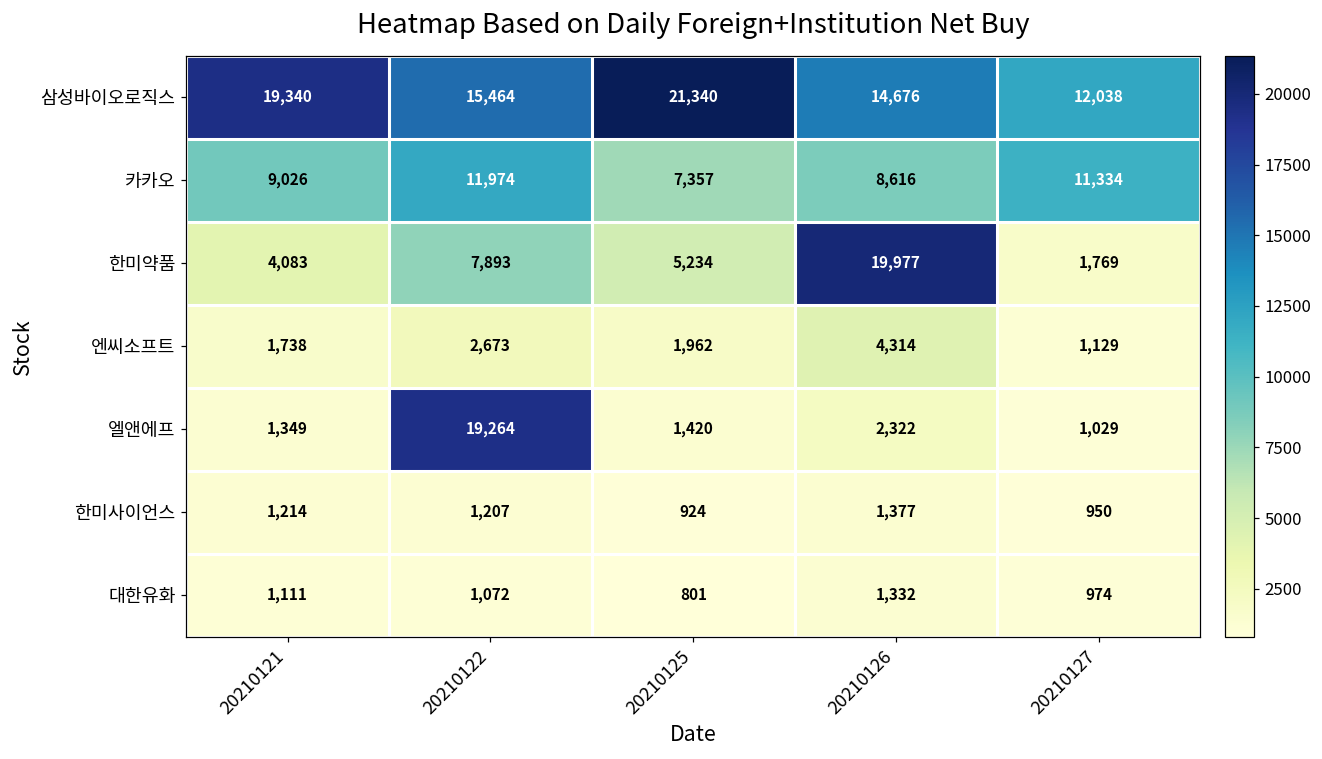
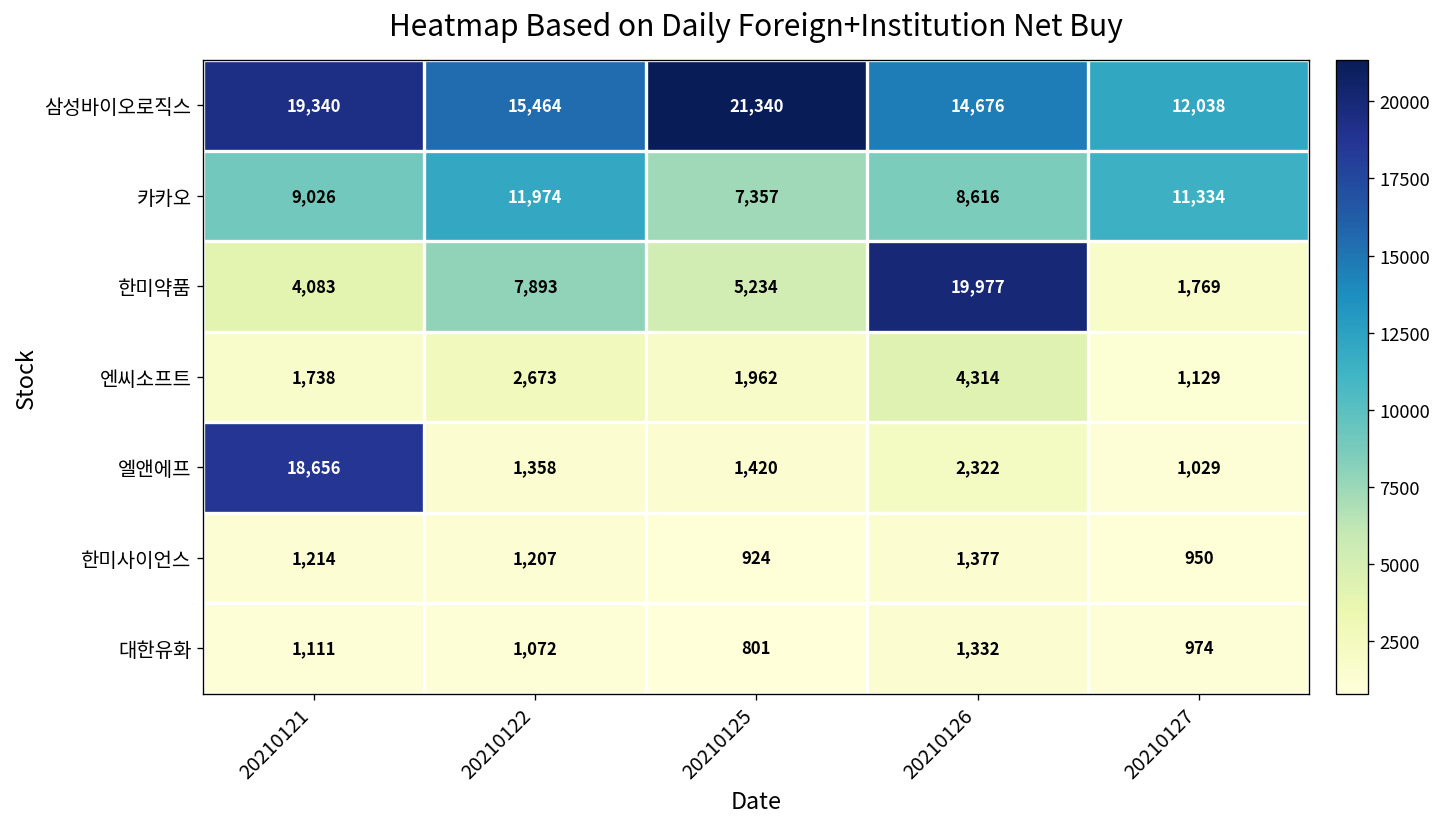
엘앤에프, 20210121: 1,349 -> 18,656
엘앤에프, 20210122: 19,264 -> 1,358
